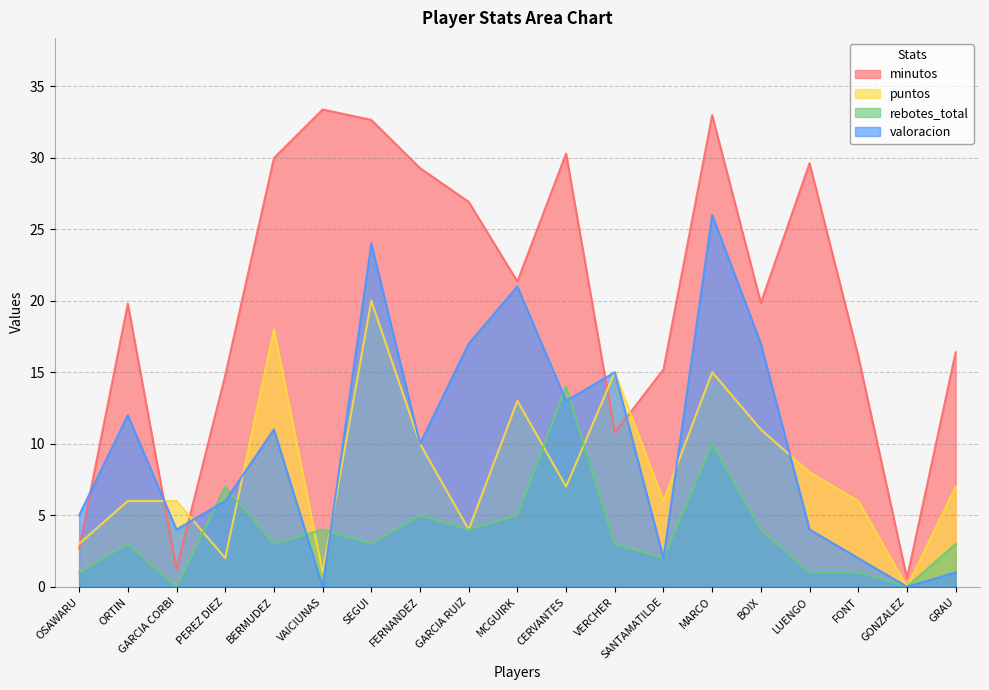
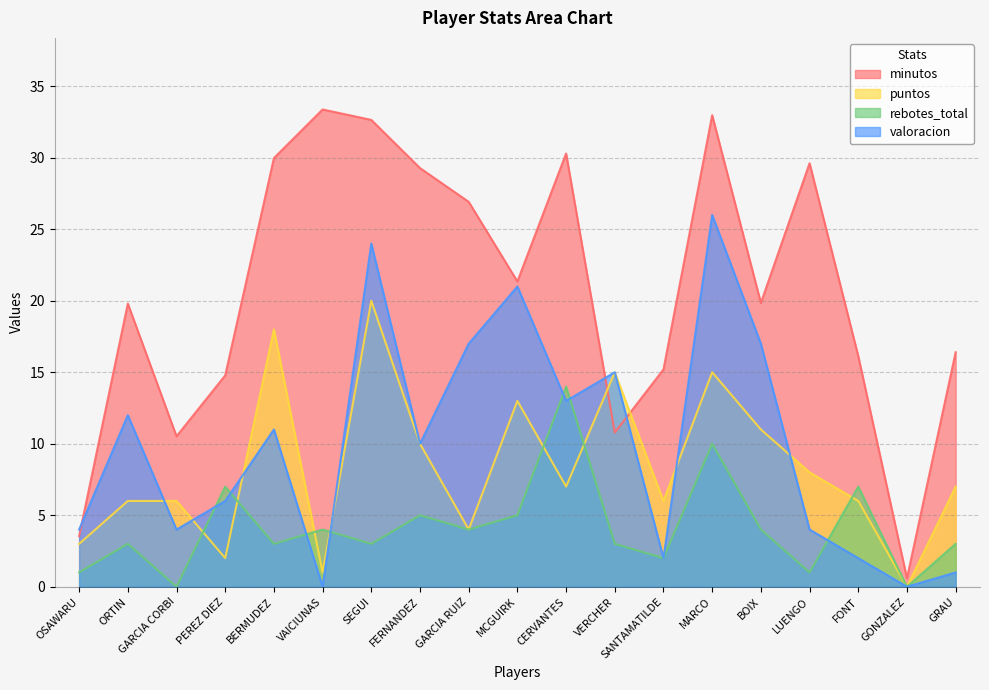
minutos, OSAWARU: 2.7 -> 3.5
valoracion, OSAWARU: 5 -> 4
minutos, GARCIA CORBI: 1.2 -> 10.5
rebotes_total, FONT: 1 -> 7
